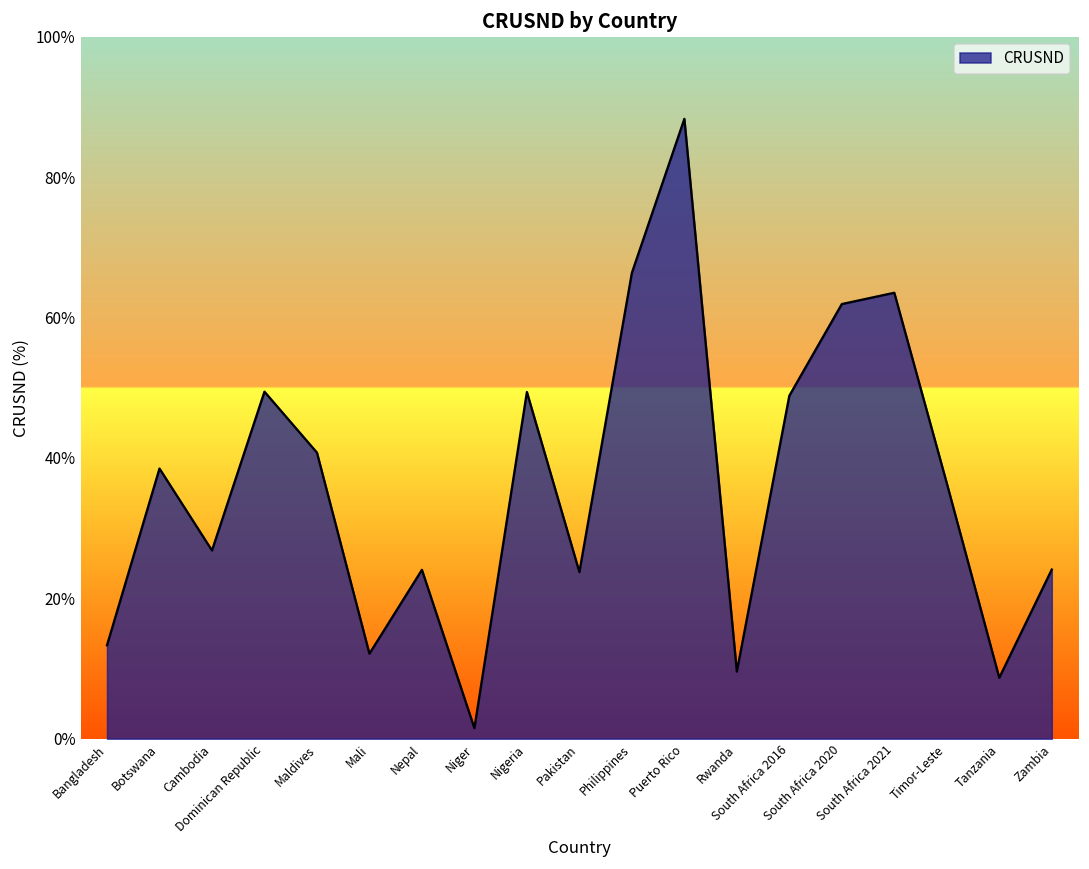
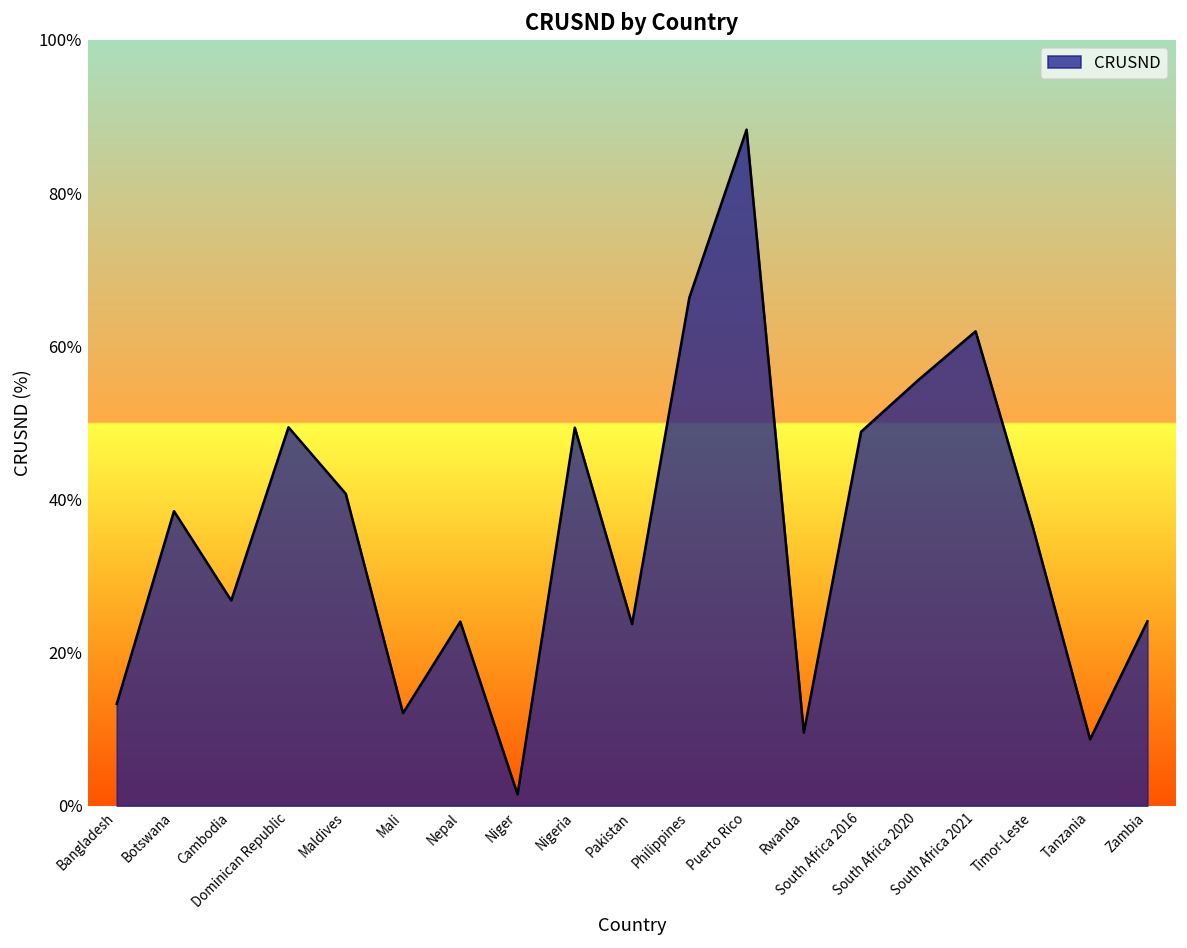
South Africa 2020: 62% -> 56%
South Africa 2021: 64% -> 62%
